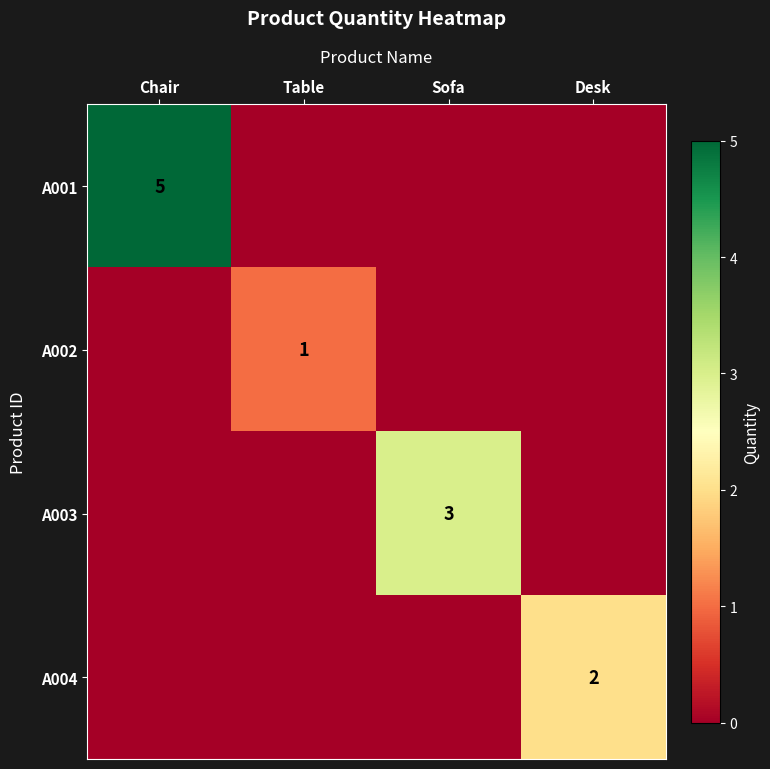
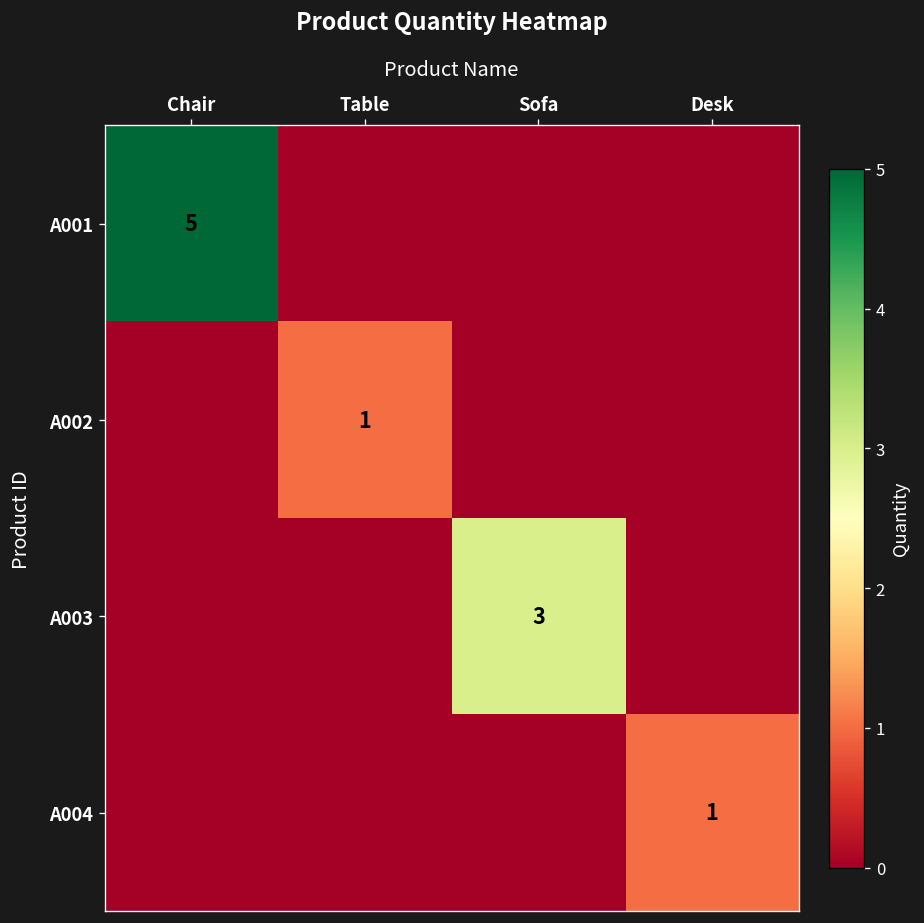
A004, Desk: 2 -> 1
